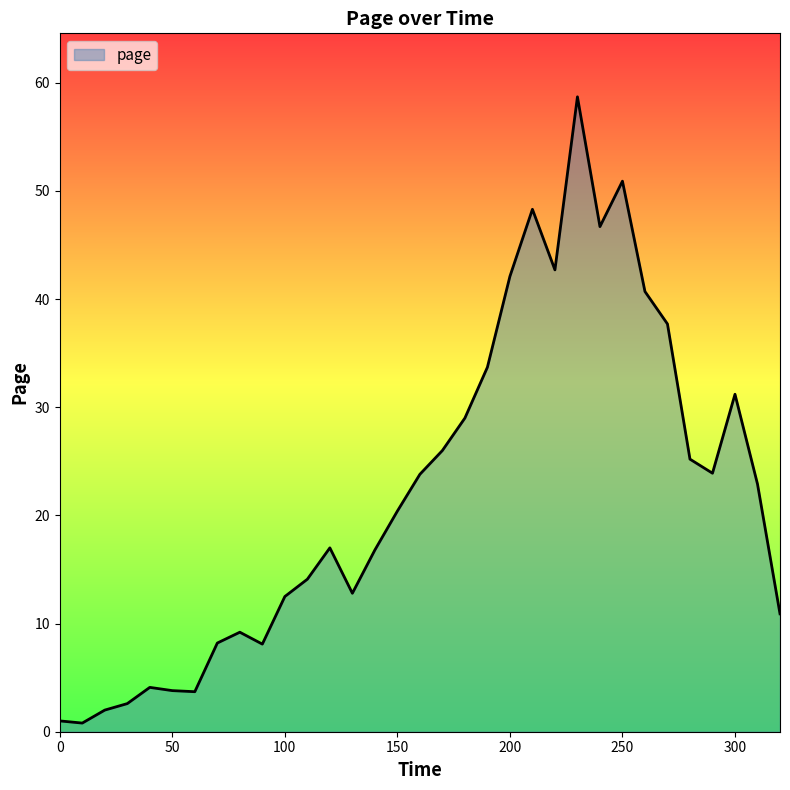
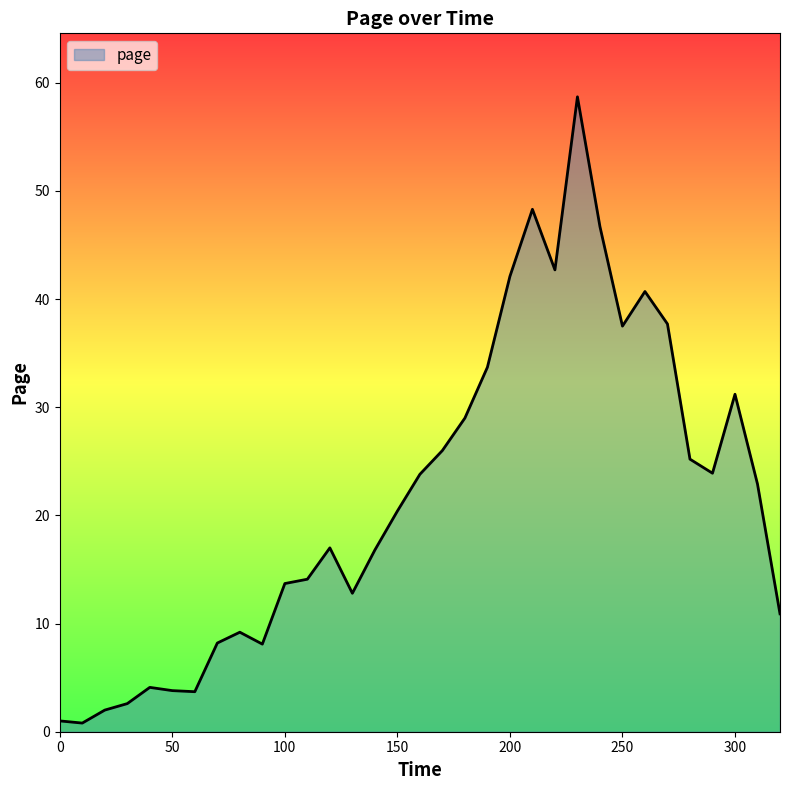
100: 12.5 -> 13.7
250: 50.9 -> 37.5
